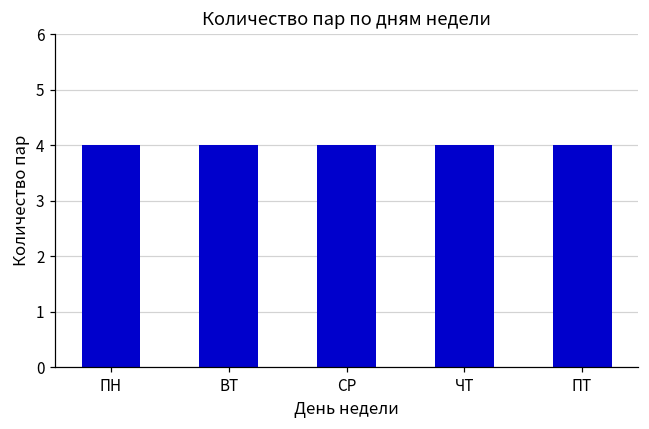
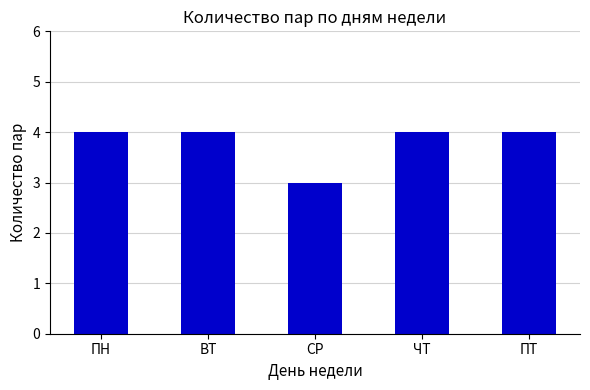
СР: 4 -> 3
